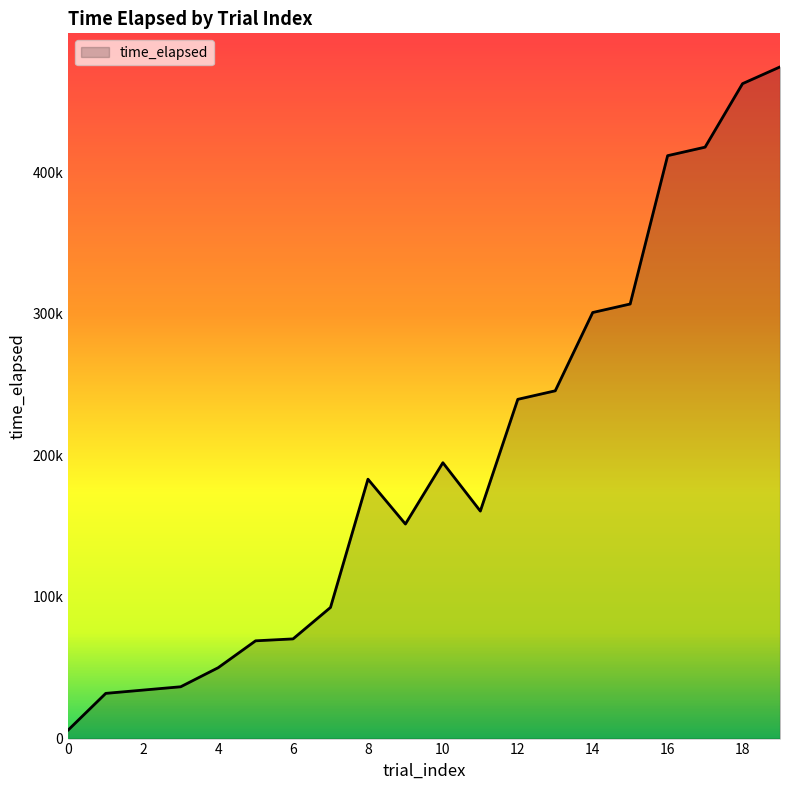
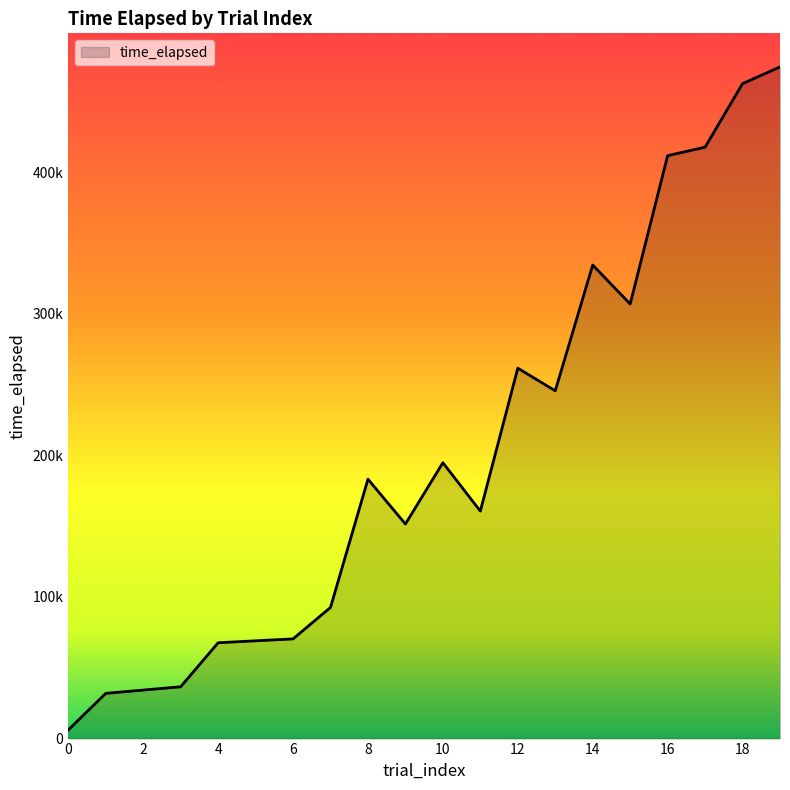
4: 50000 -> 68000
12: 240000 -> 262000
14: 301000 -> 334000
